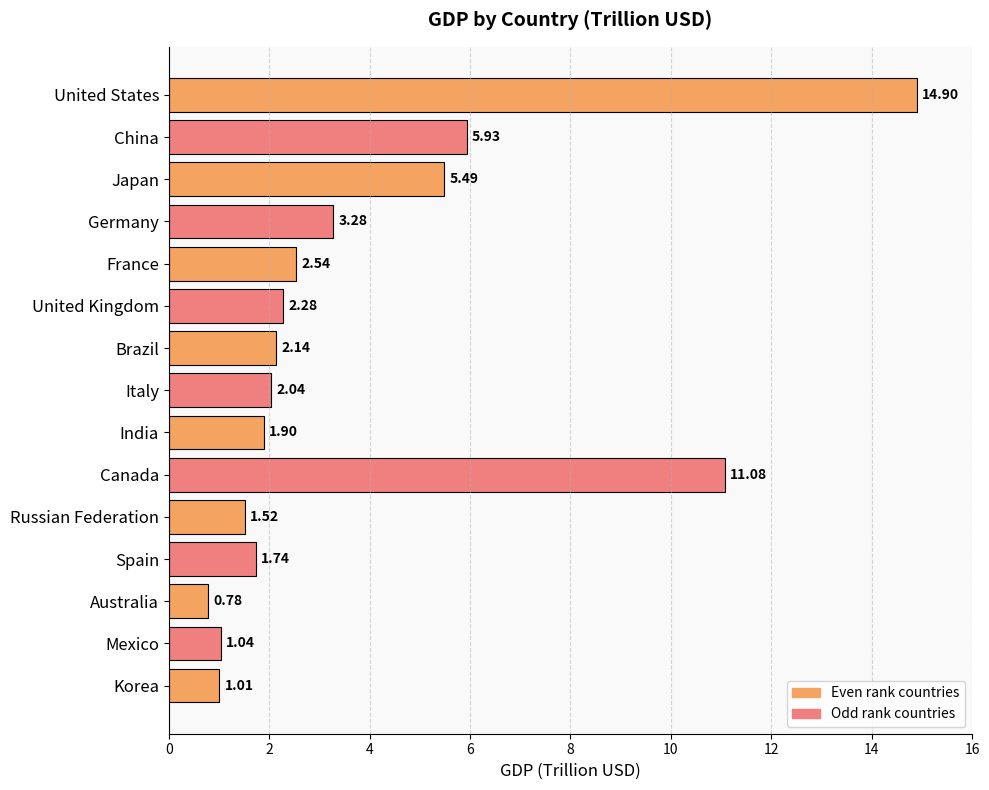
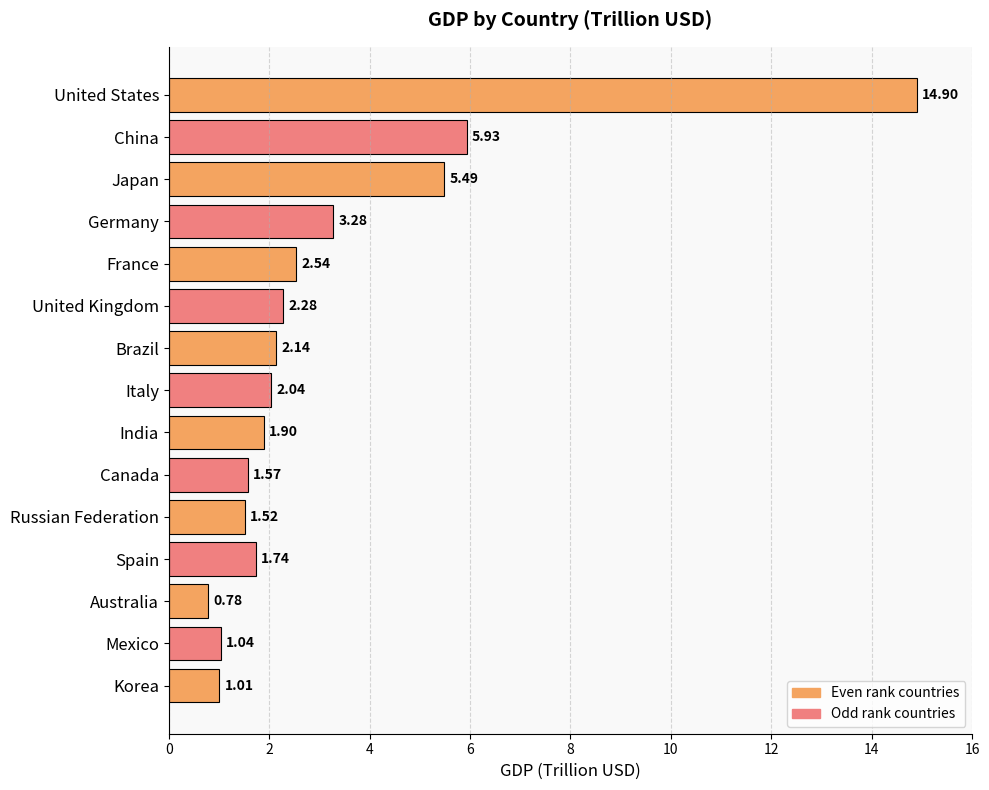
Canada: 11.08 -> 1.57
